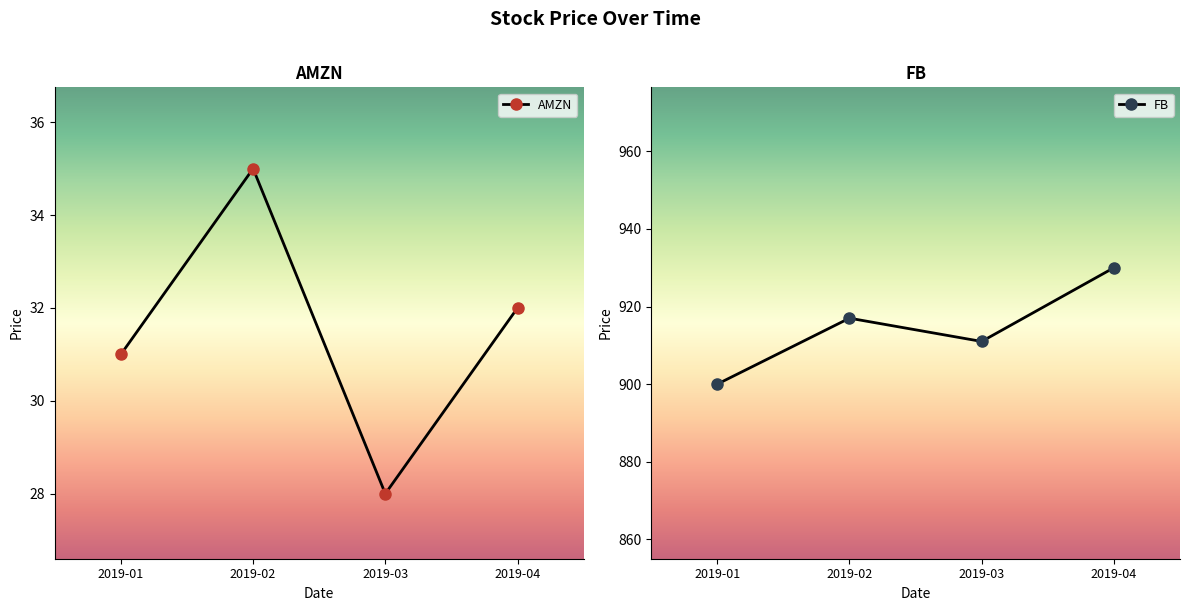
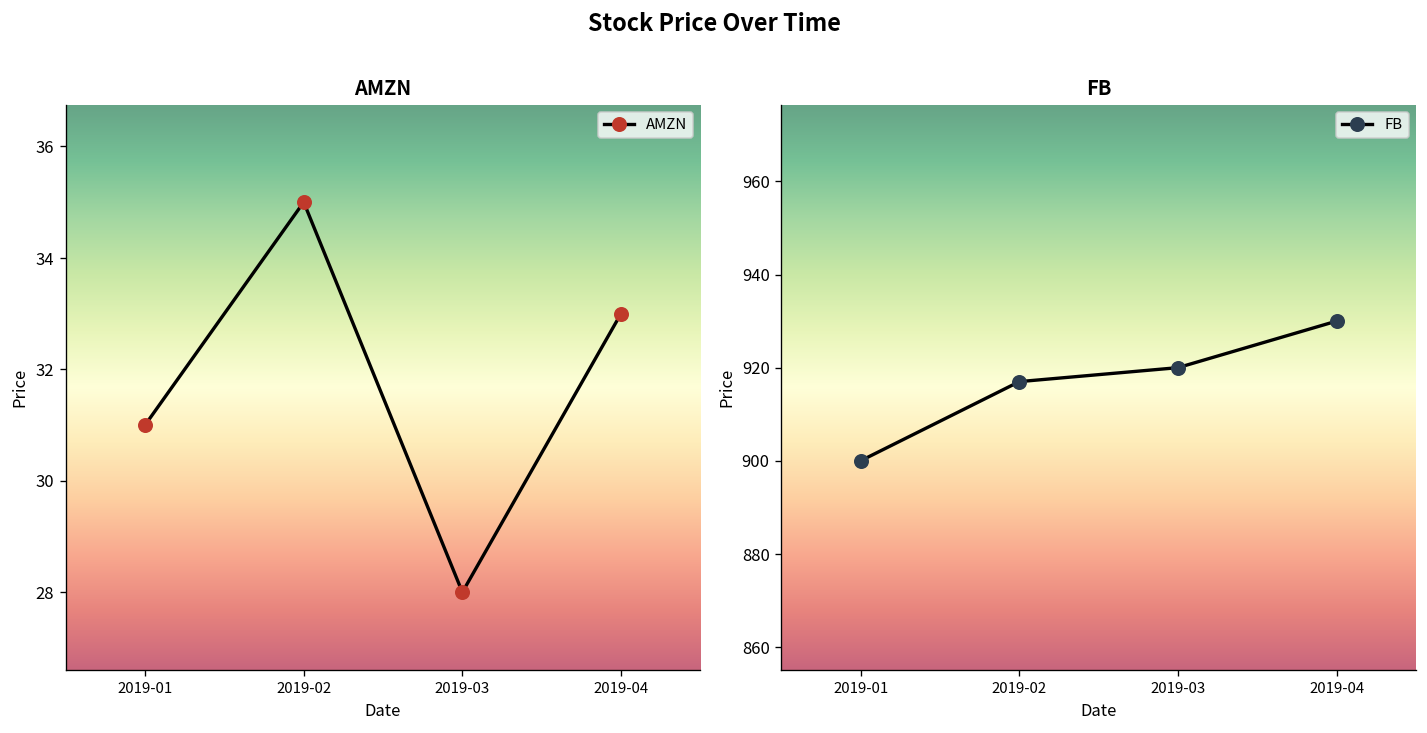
AMZN, 2019-04: 32 -> 33
FB, 2019-03: 911 -> 920
